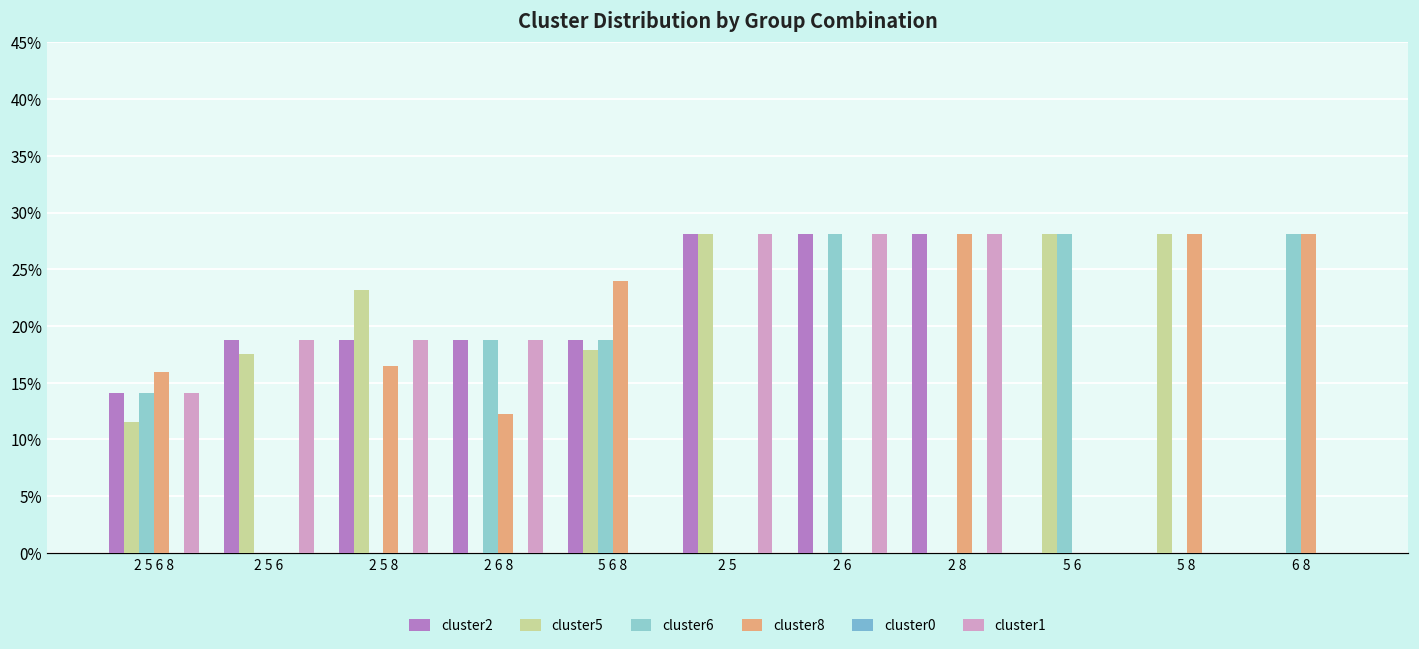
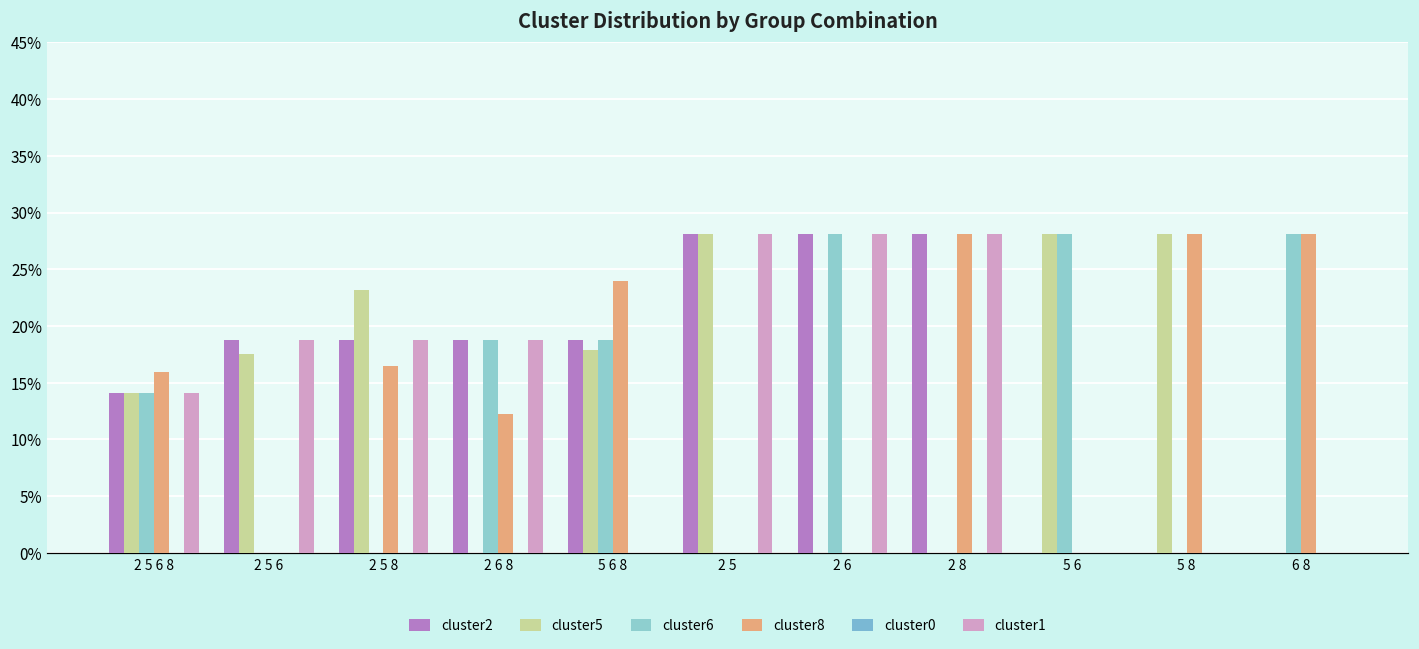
cluster5, 2 5 6 8: 11.5% -> 14.1%
